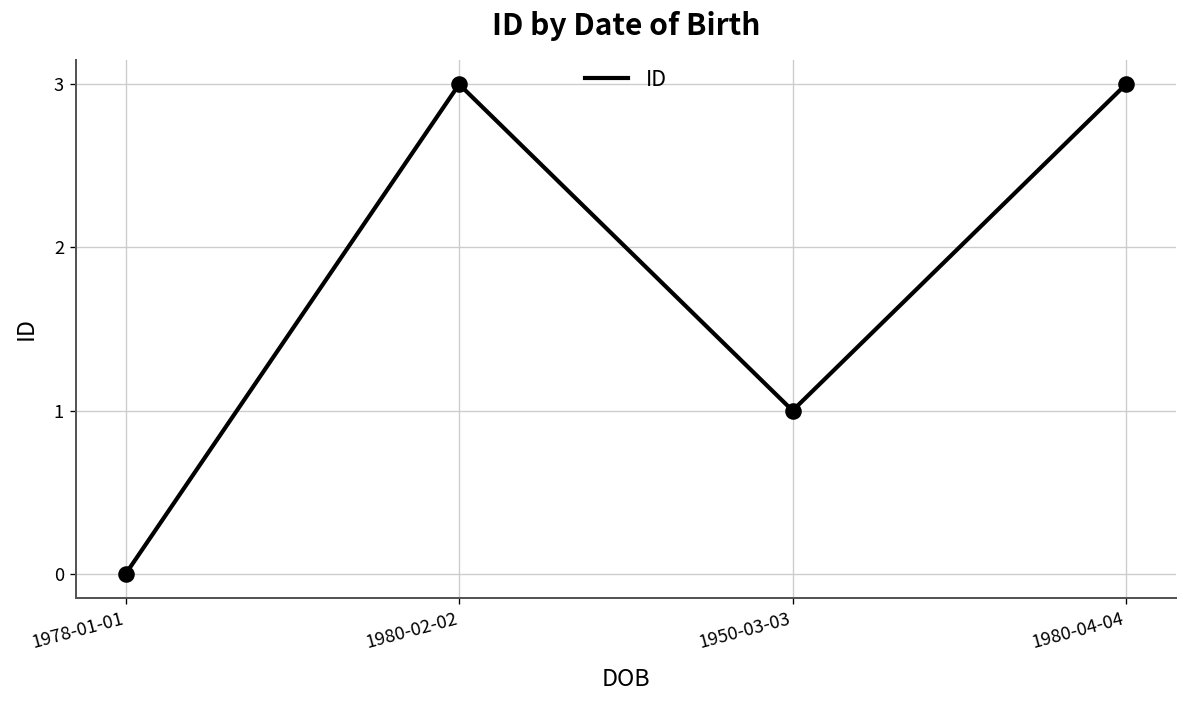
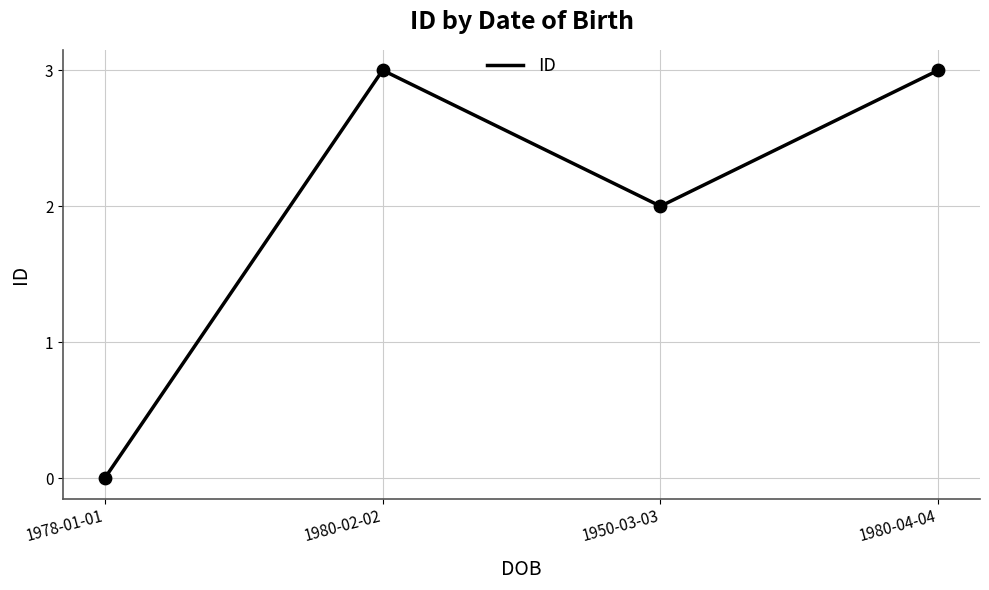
1950-03-03: 1 -> 2
